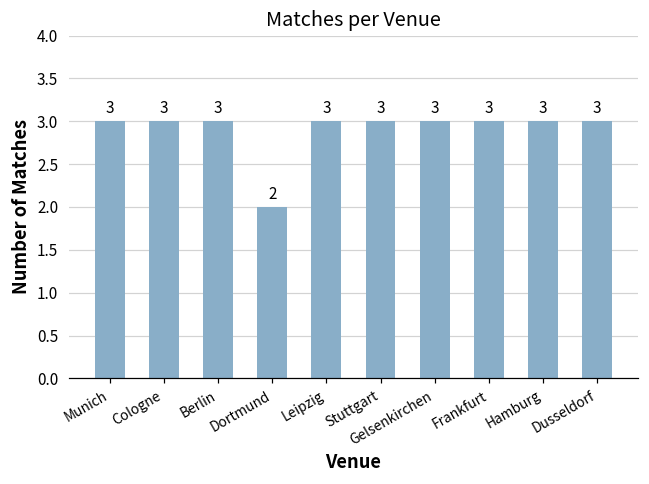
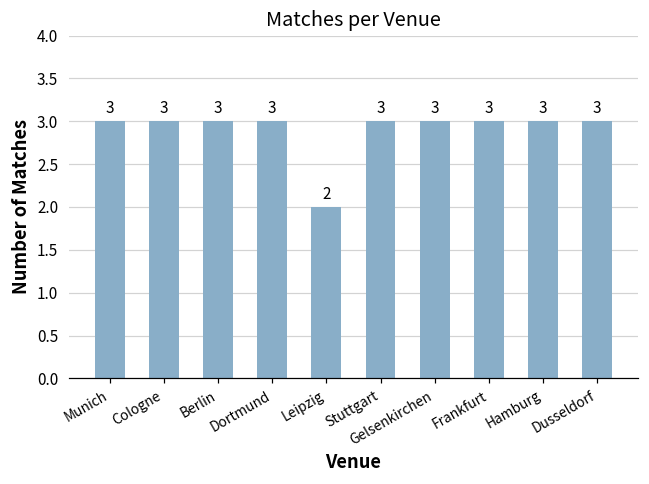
Dortmund: 2 -> 3
Leipzig: 3 -> 2
